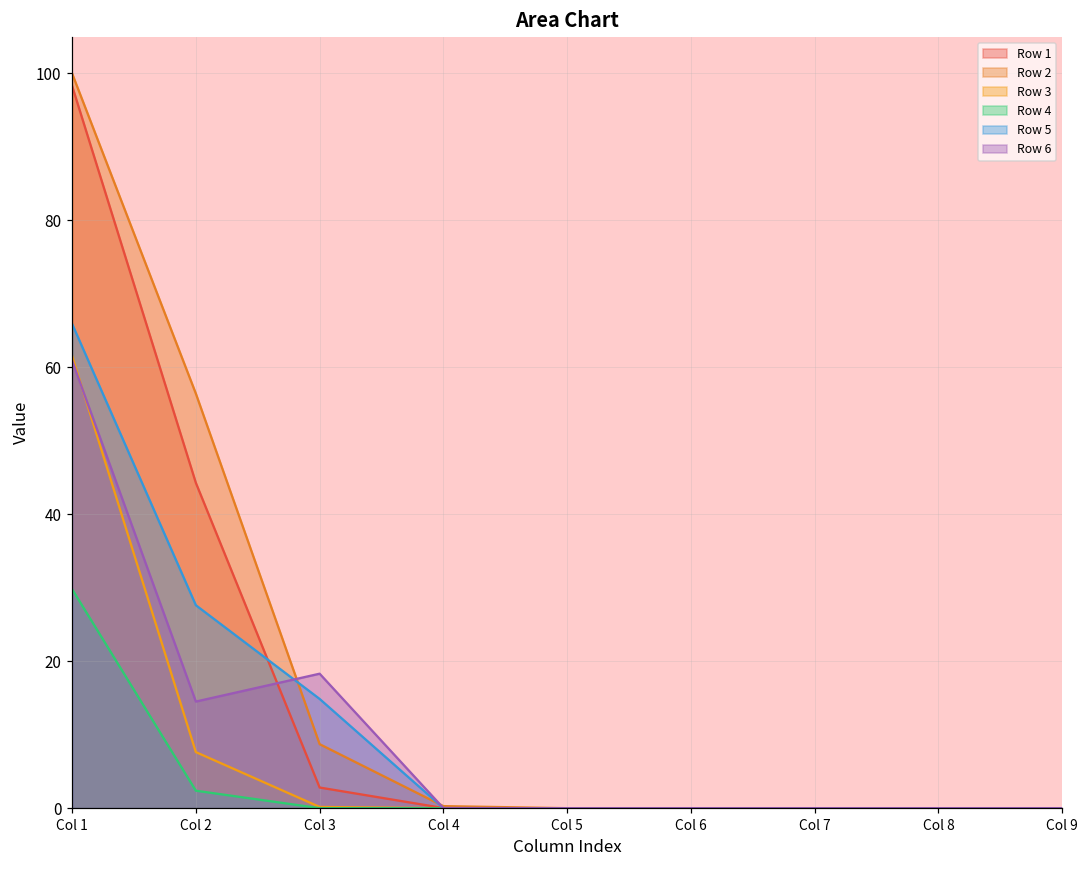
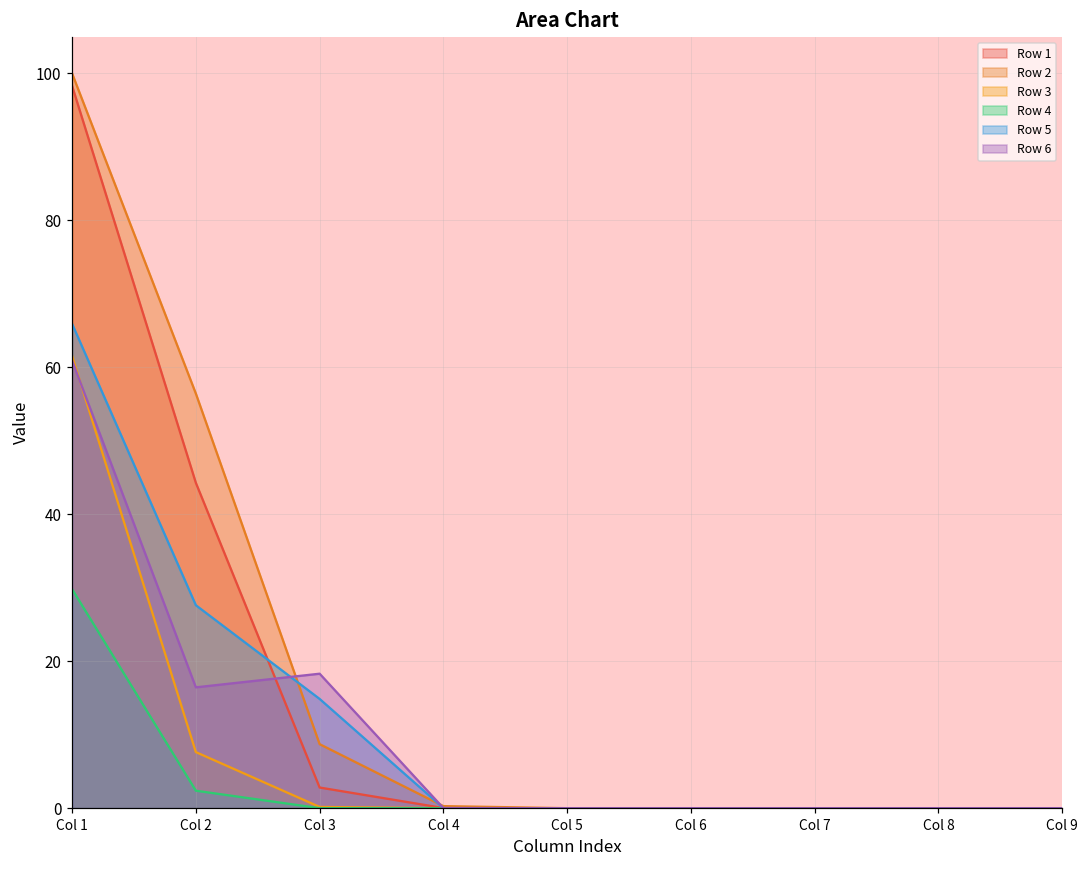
Row 6, Col 2: 15 -> 16
